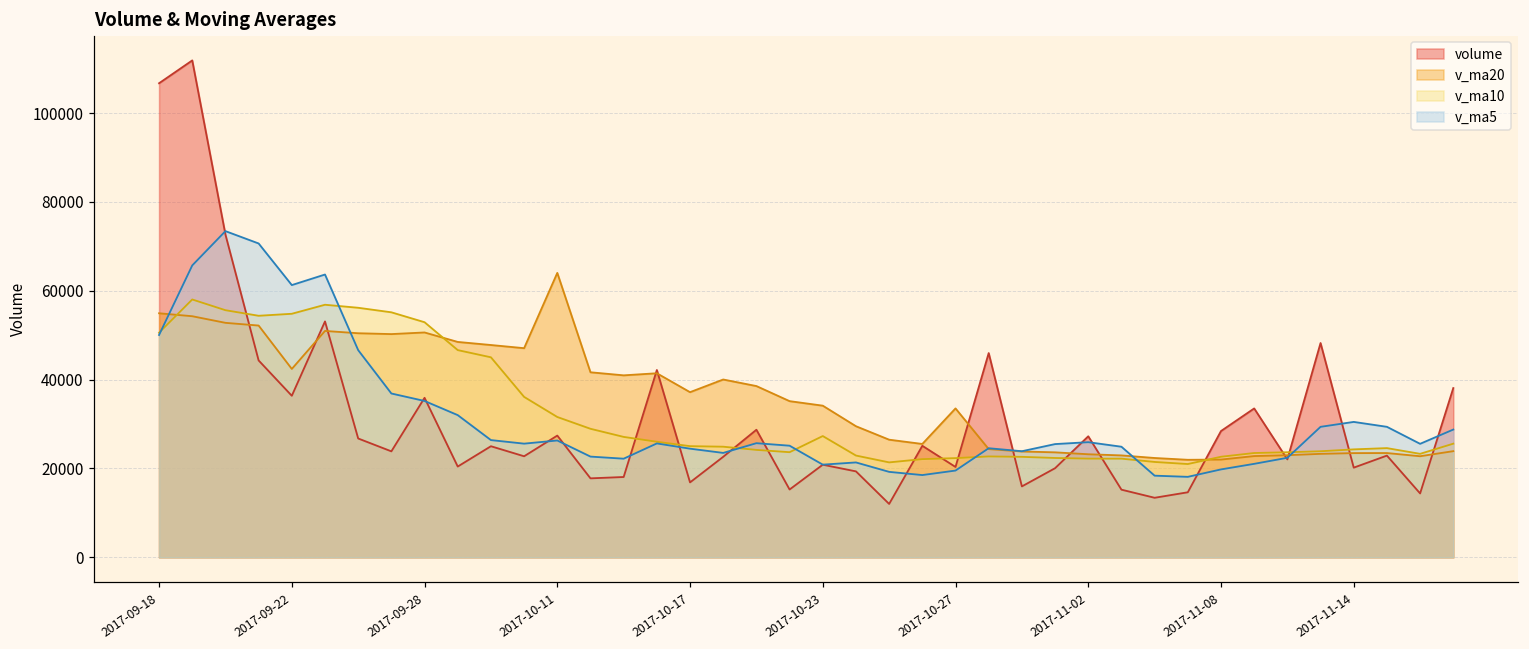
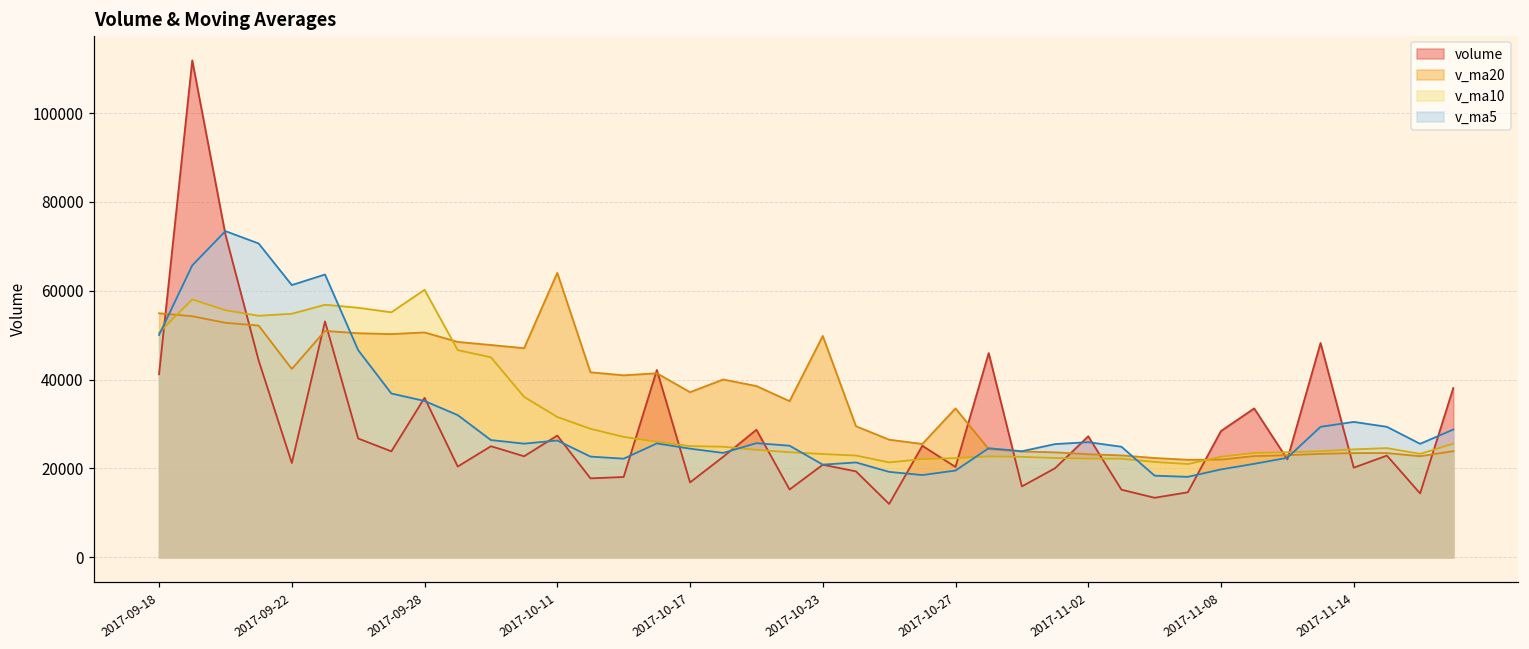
volume, 2017-09-18: 107000 -> 41000
volume, 2017-09-22: 36000 -> 21000
v_ma10, 2017-09-28: 53000 -> 60000
v_ma20, 2017-10-23: 34000 -> 50000
v_ma10, 2017-10-23: 27000 -> 23000
